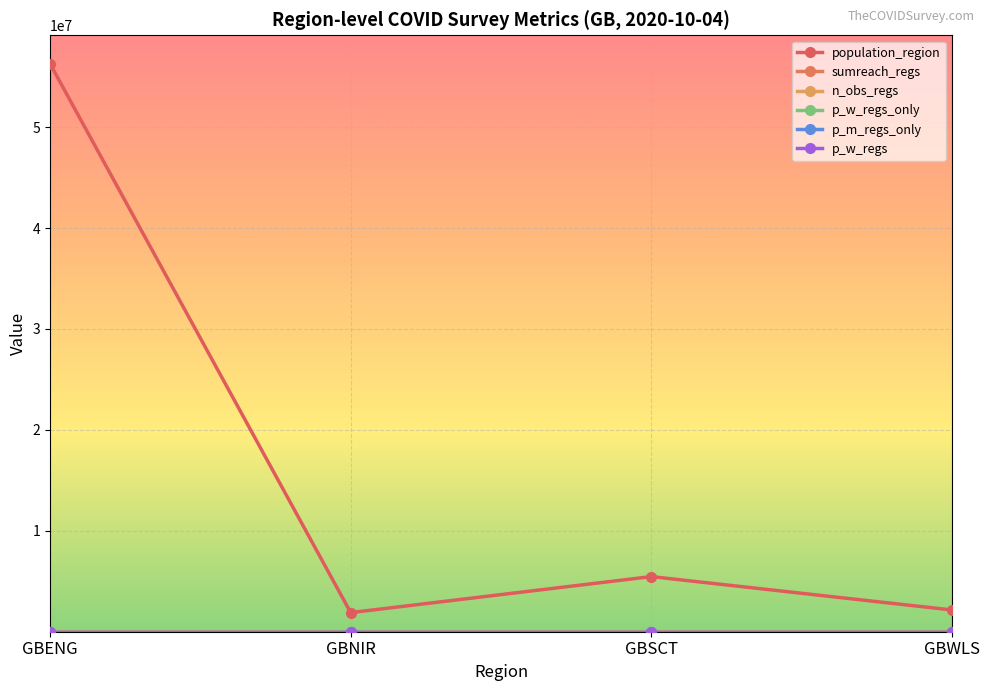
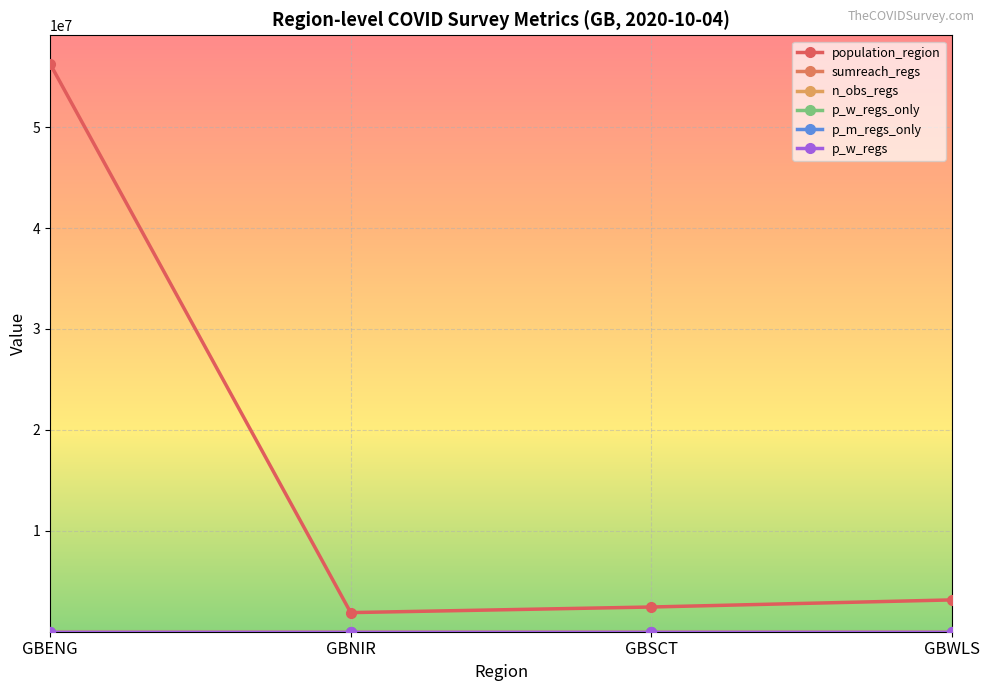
population_region, GBSCT: 5500000 -> 2400000
population_region, GBWLS: 2200000 -> 3200000
